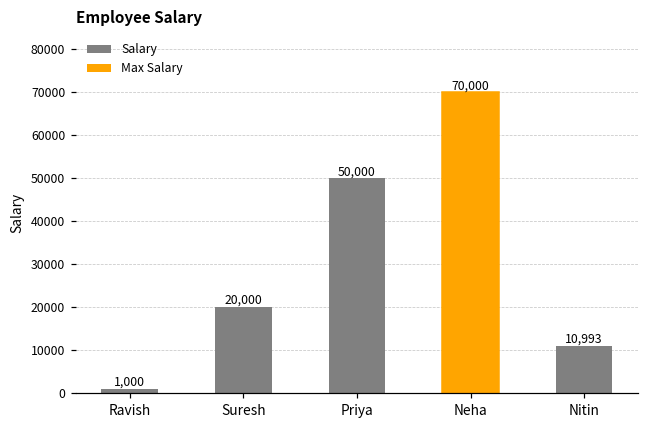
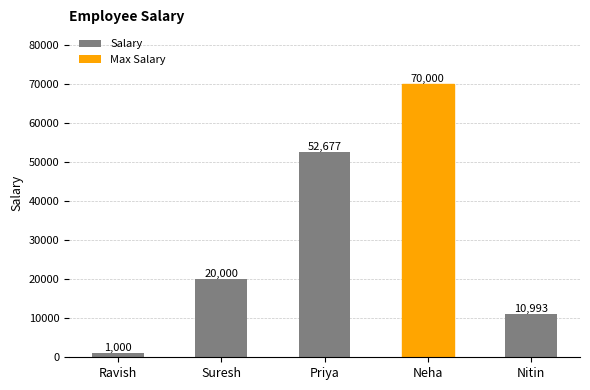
Priya: 50,000 -> 52,677
